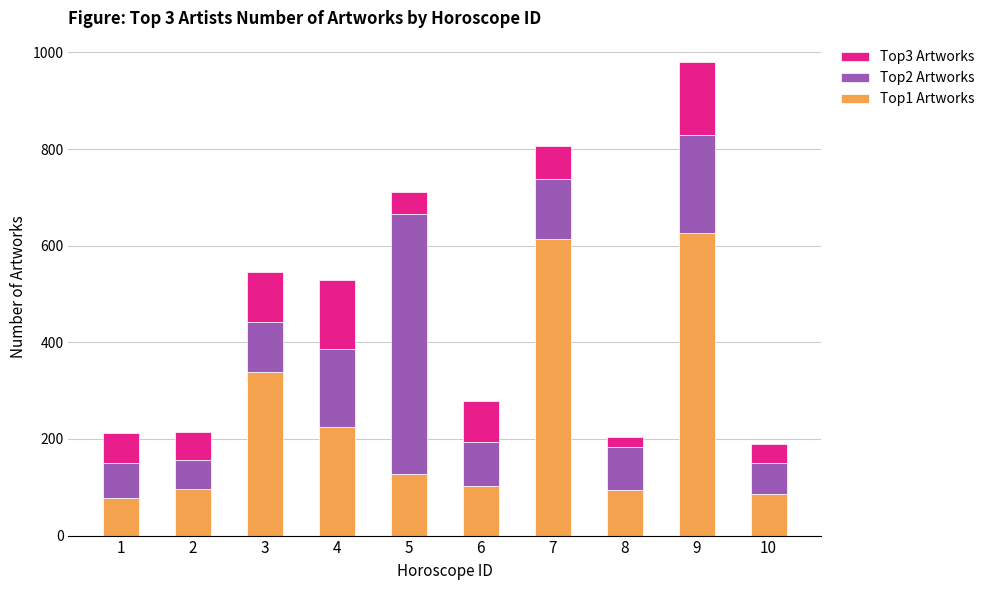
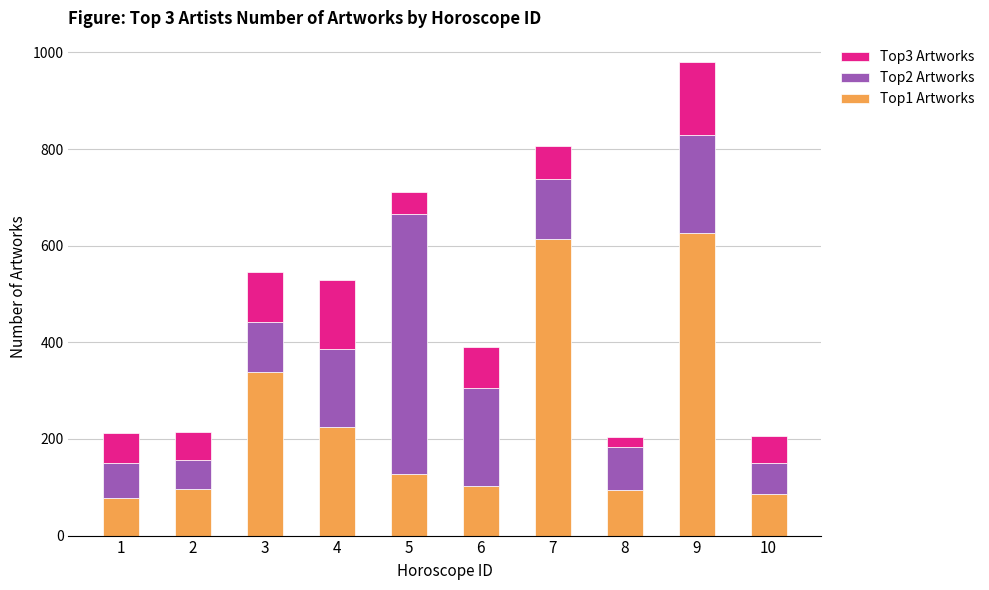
Top2 Artworks, 6: 90 -> 200
Top3 Artworks, 10: 40 -> 60
